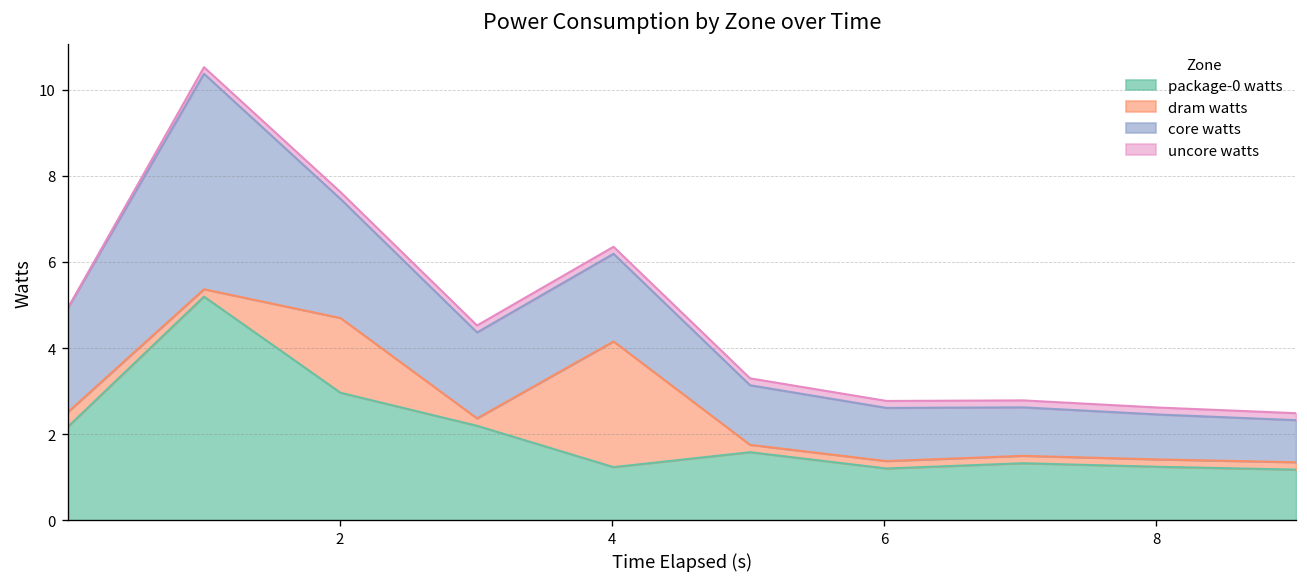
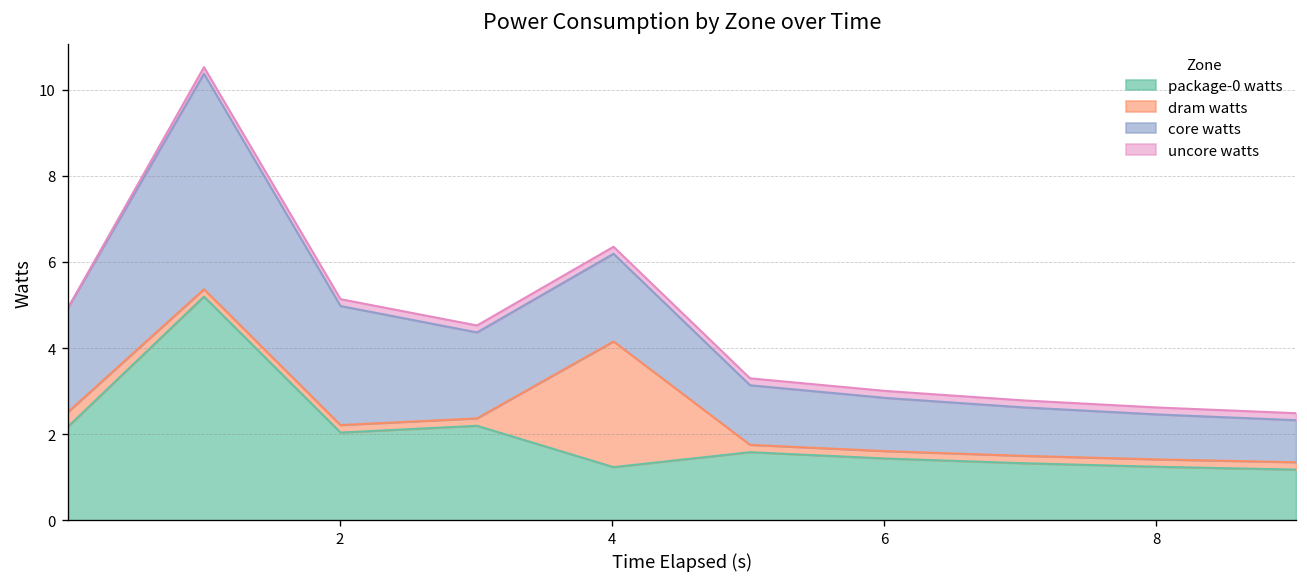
package-0 watts, 2: 3.0 -> 2.0
dram watts, 2: 1.7 -> 0.2
package-0 watts, 6: 1.2 -> 1.4
